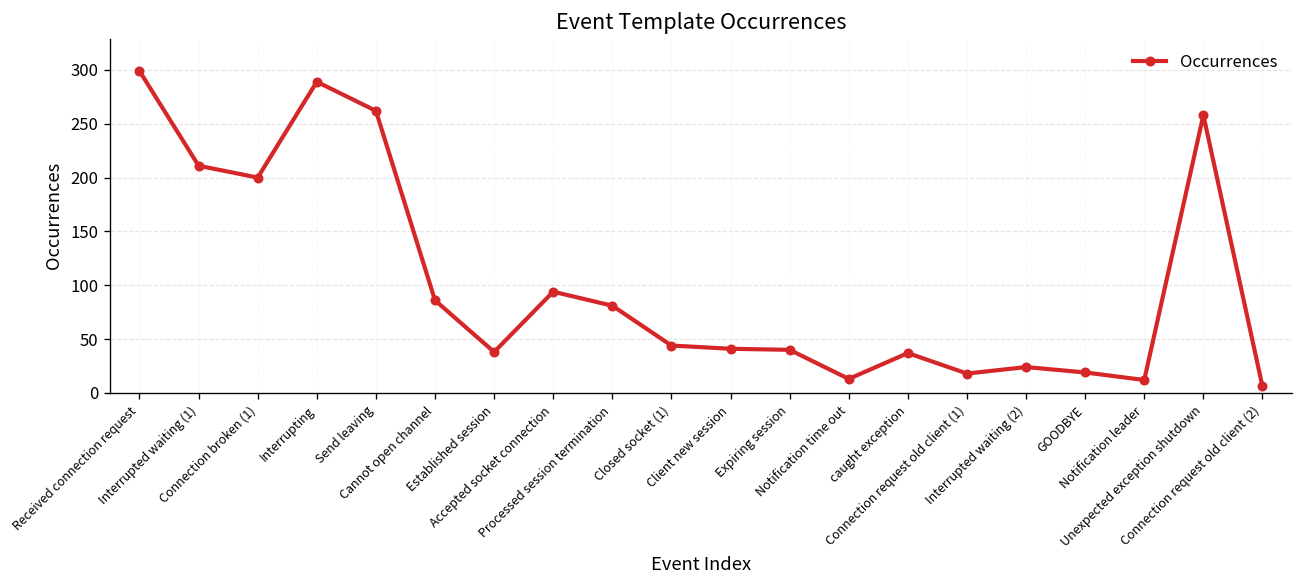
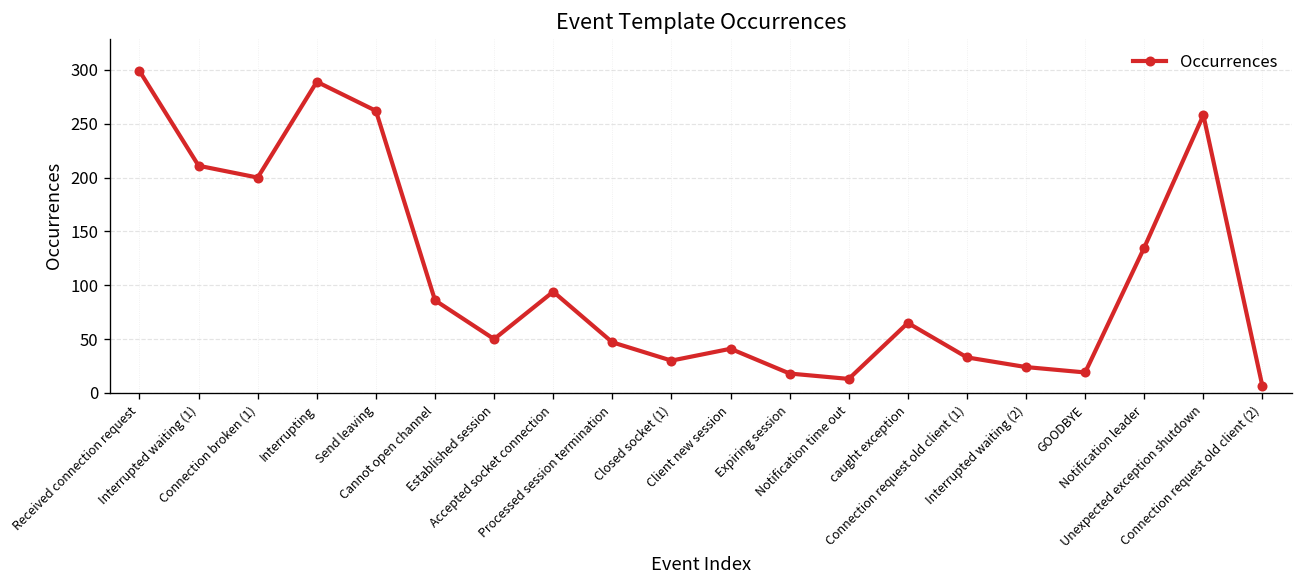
Established session: 40 -> 50
Processed session termination: 80 -> 50
Closed socket (1): 40 -> 30
Expiring session: 40 -> 20
caught exception: 40 -> 70
Connection request old client (1): 20 -> 30
Notification leader: 10 -> 140
